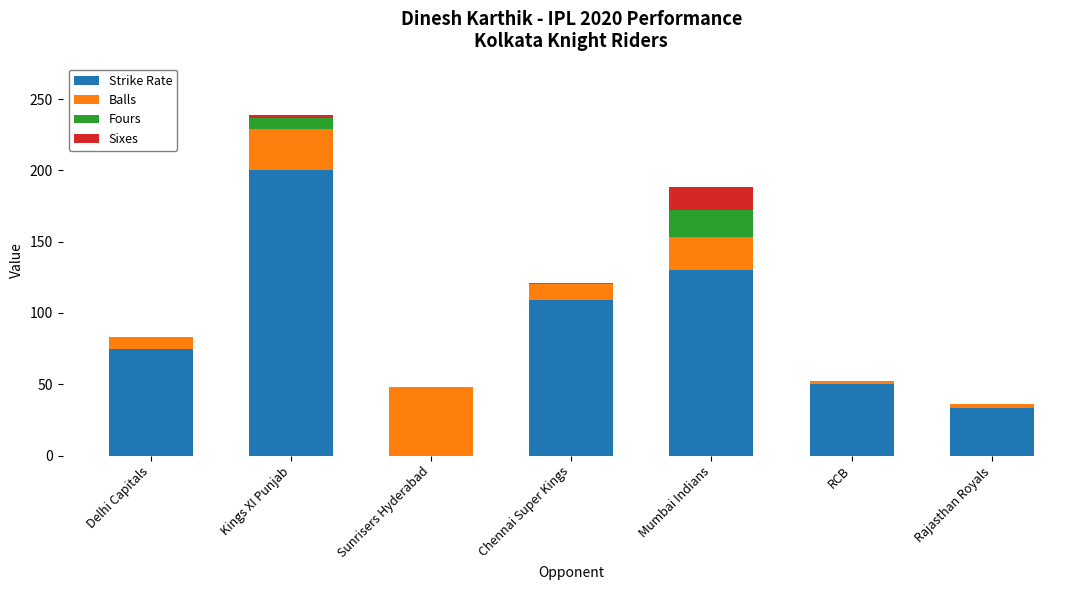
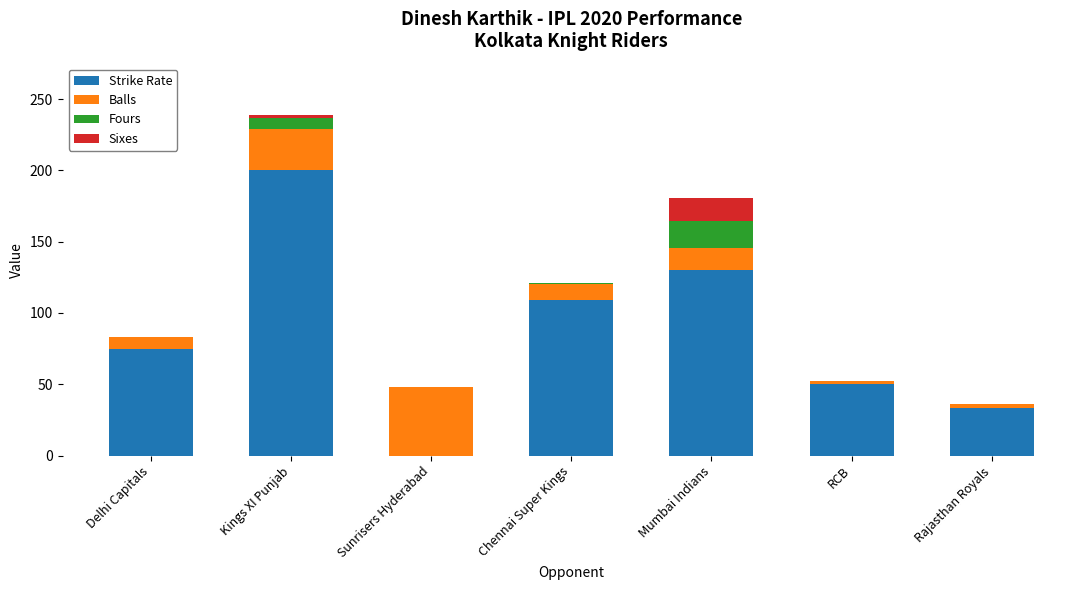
Balls, Mumbai Indians: 23 -> 15
